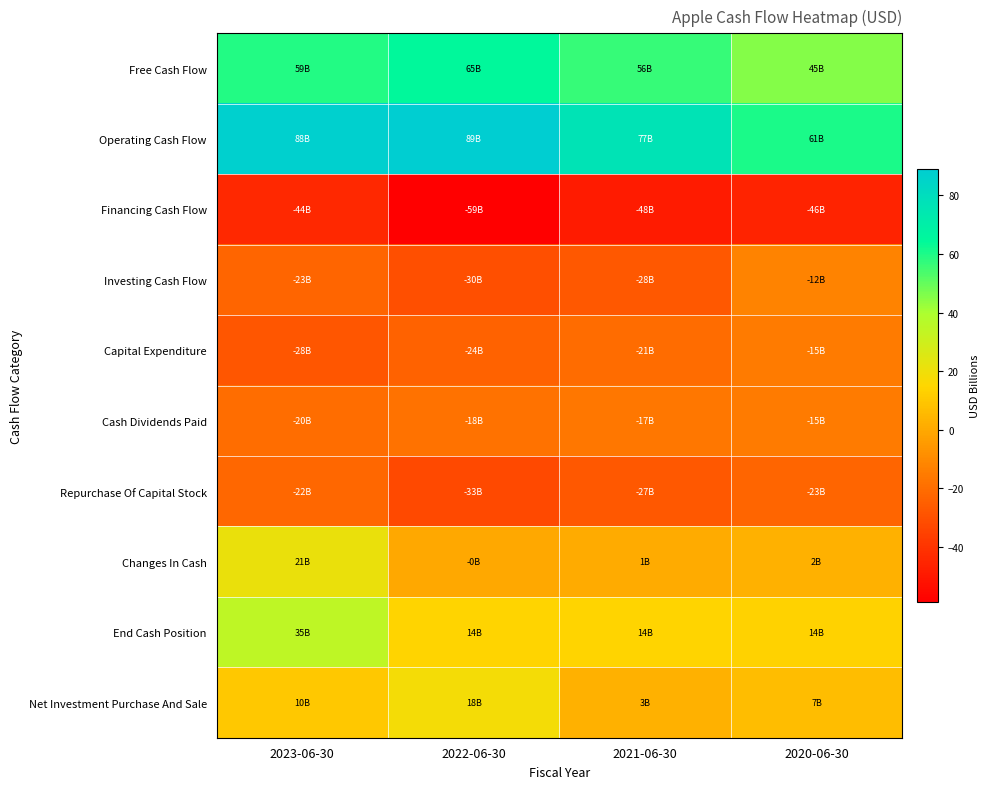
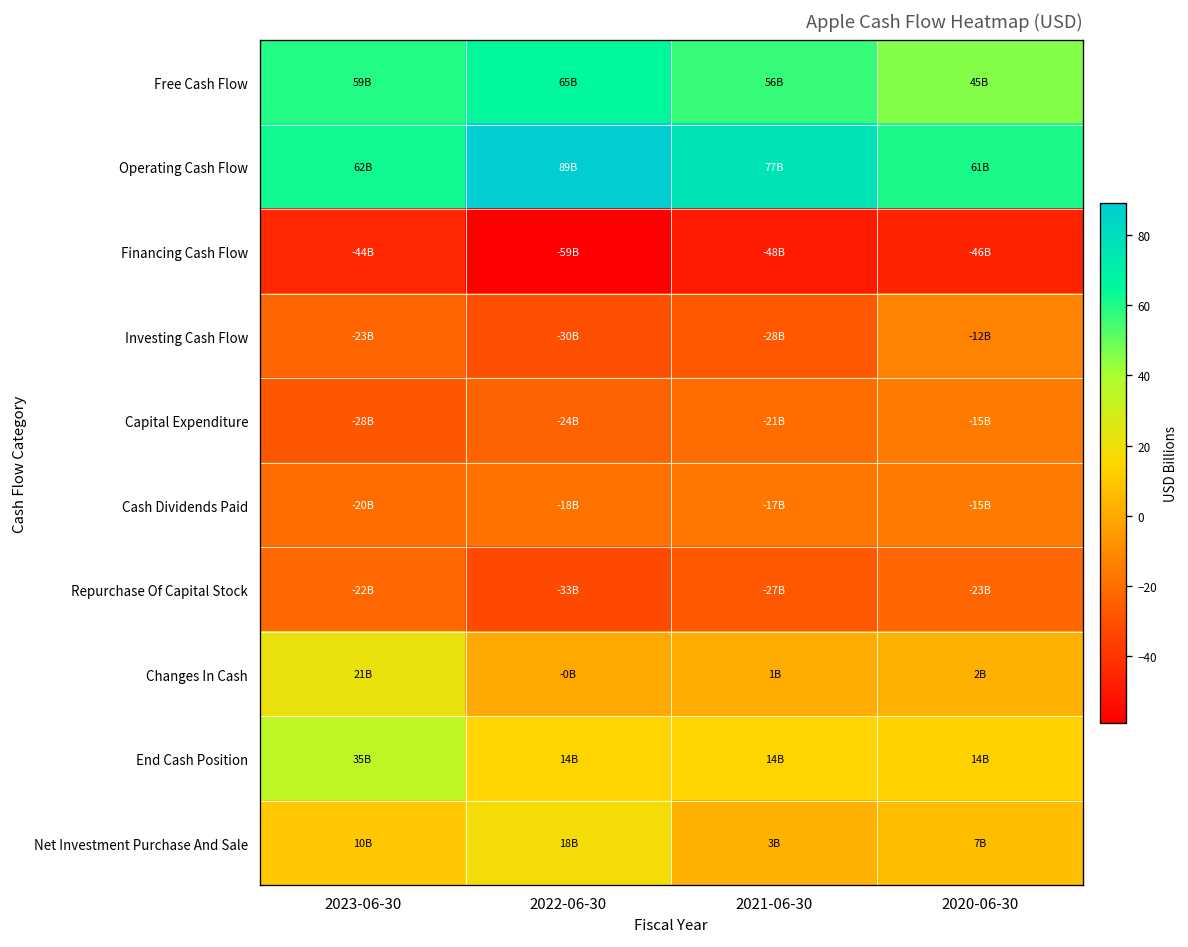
Operating Cash Flow, 2023-06-30: 88B -> 62B
